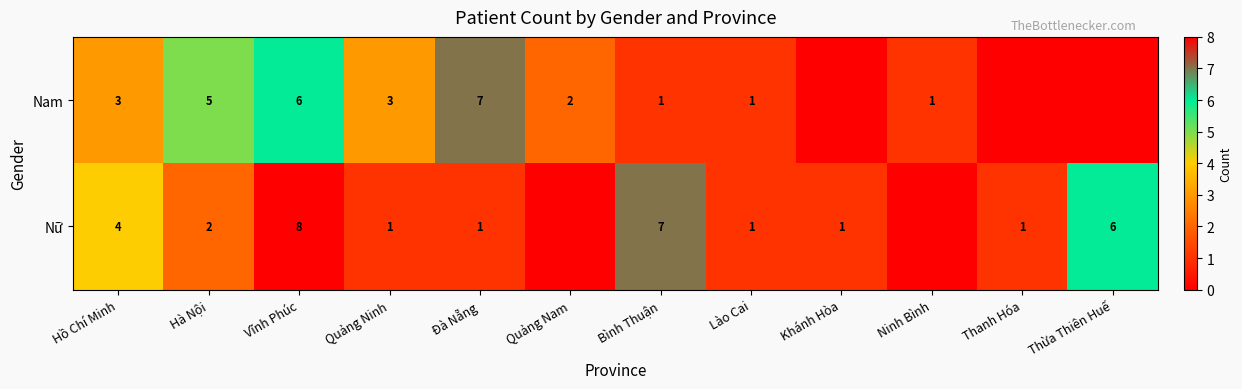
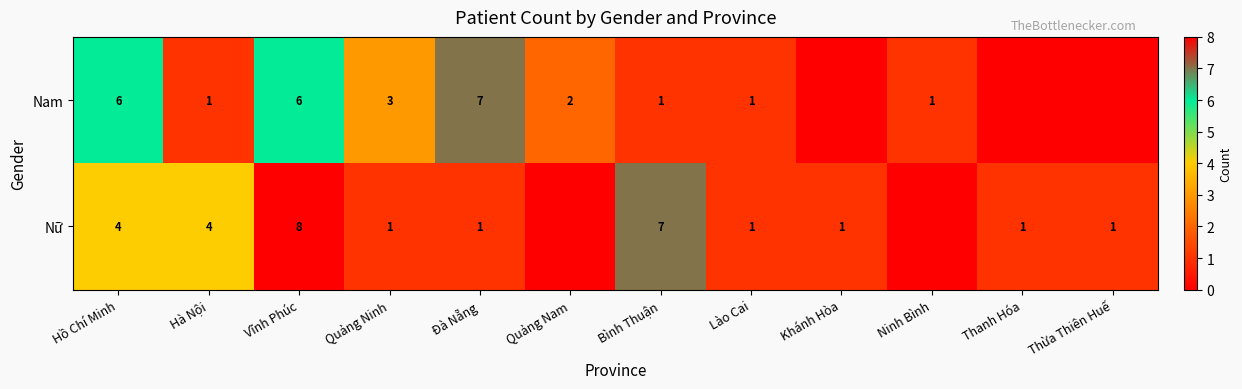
Nam, Hồ Chí Minh: 3 -> 6
Nam, Hà Nội: 5 -> 1
Nữ, Hà Nội: 2 -> 4
Nữ, Thừa Thiên Huế: 6 -> 1
